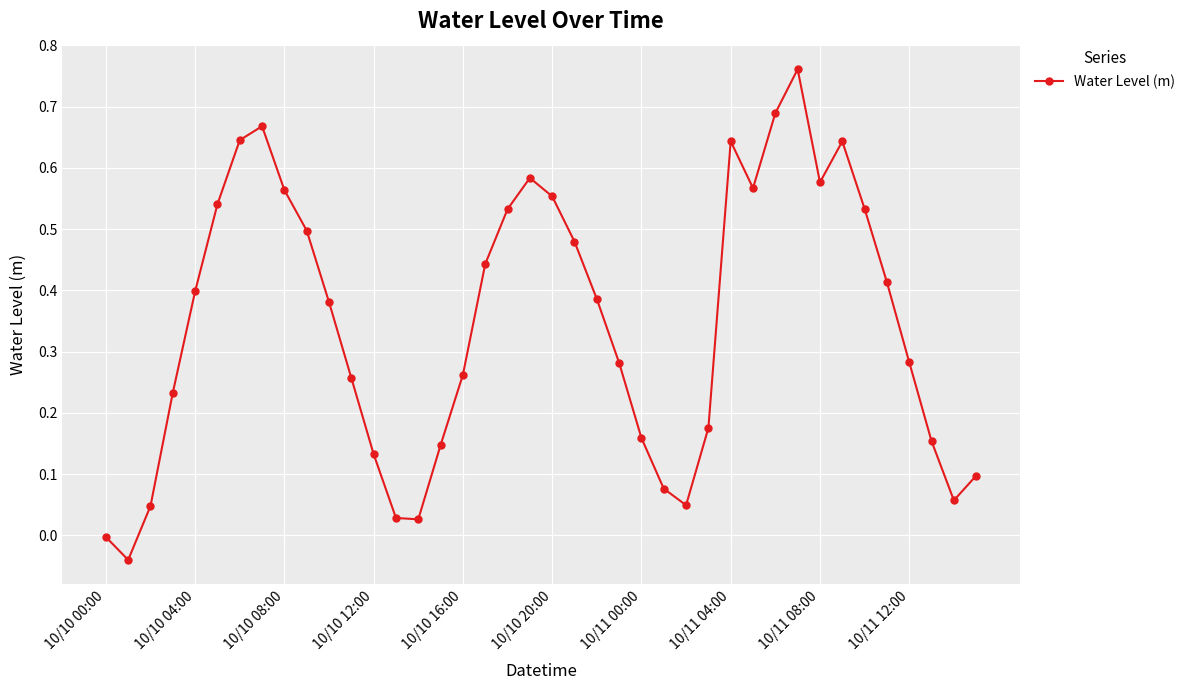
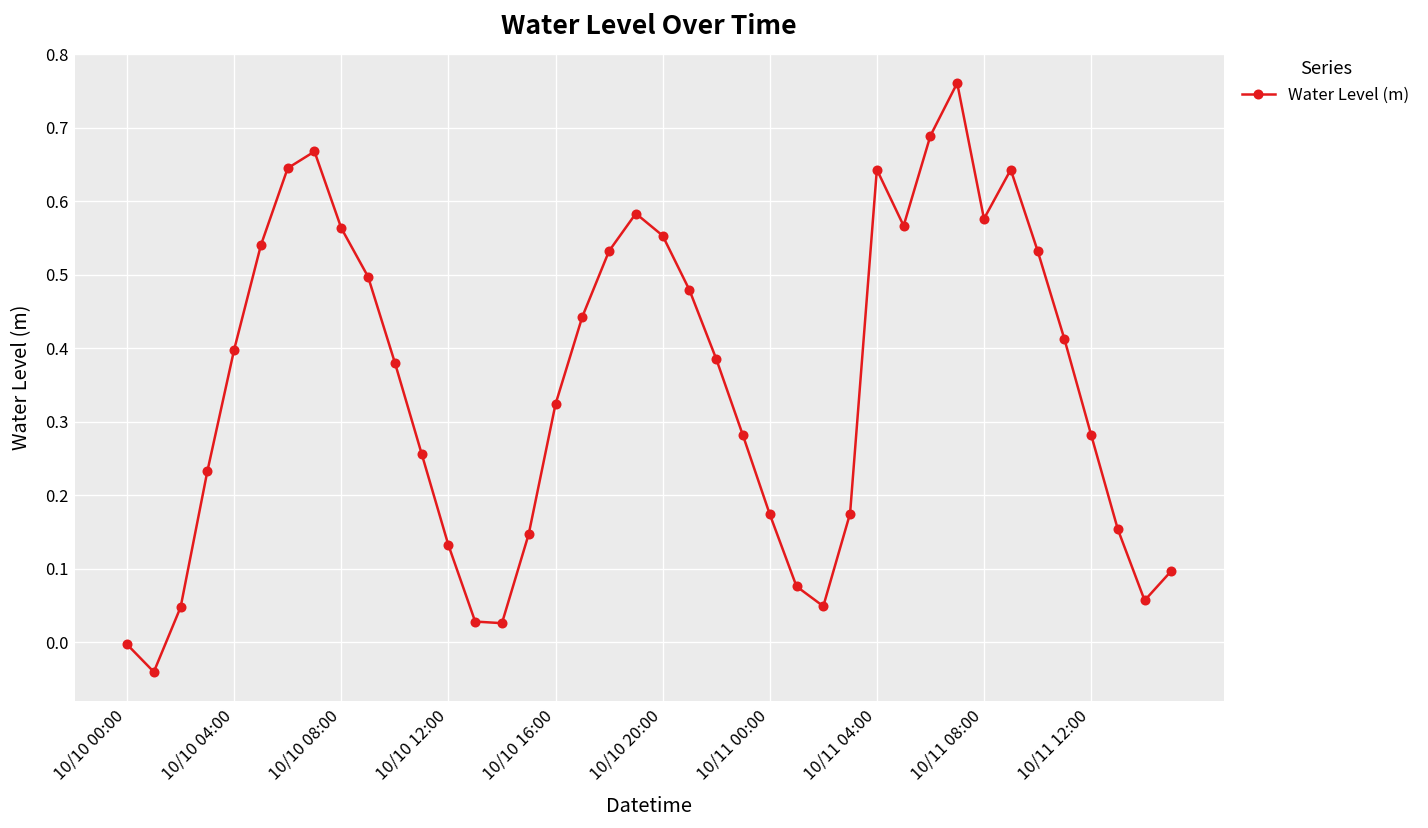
10/10 16:00: 0.26 -> 0.32
10/11 00:00: 0.16 -> 0.17
